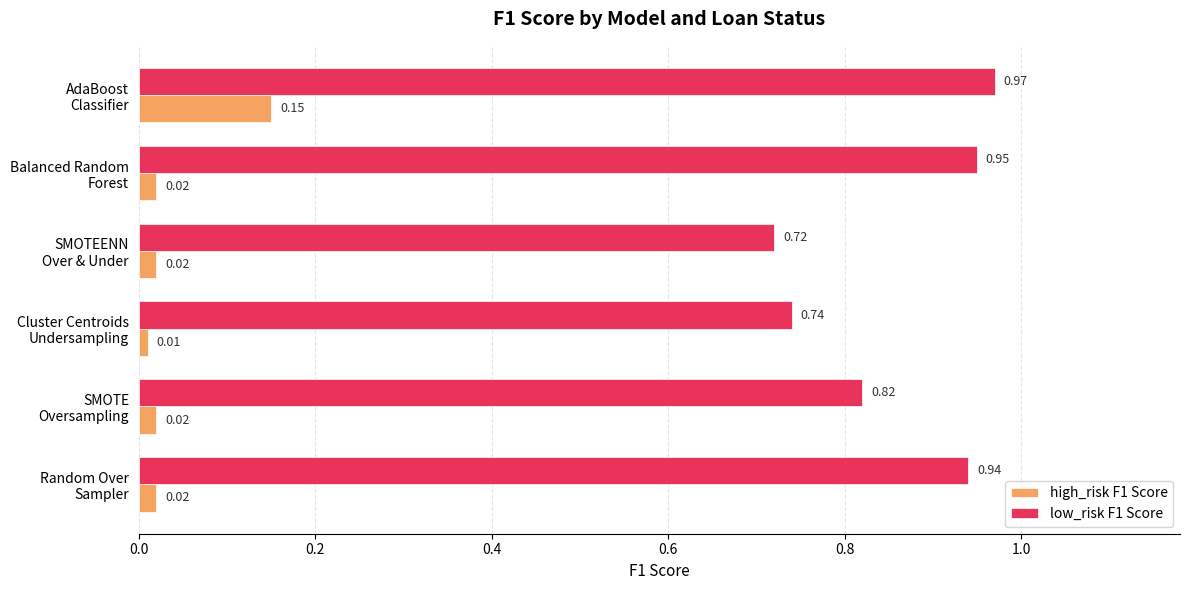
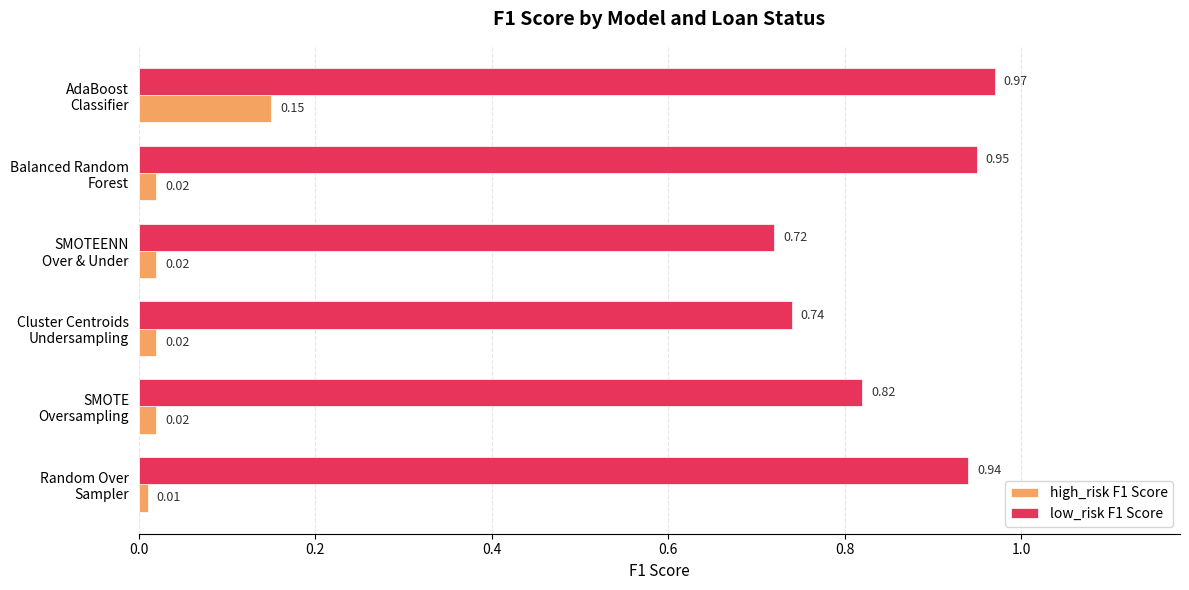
high_risk F1 Score, Cluster Centroids Undersampling: 0.01 -> 0.02
high_risk F1 Score, Random Over Sampler: 0.02 -> 0.01
